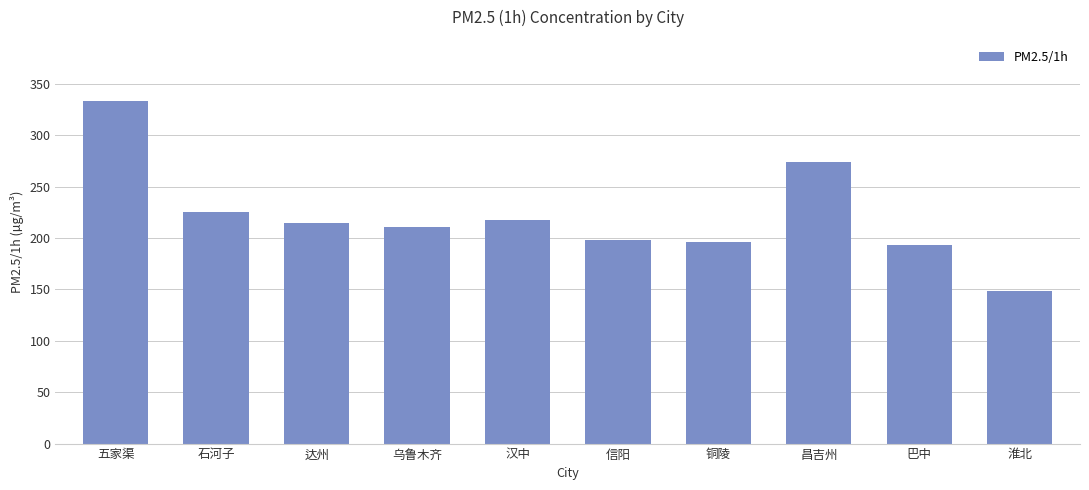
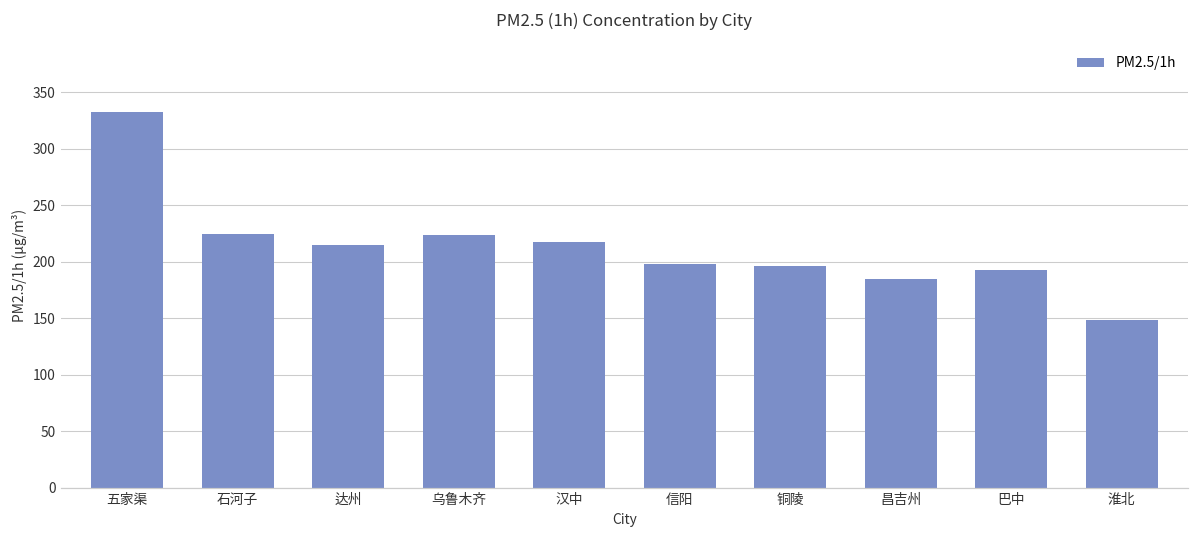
乌鲁木齐: 211 -> 224
昌吉州: 274 -> 185
